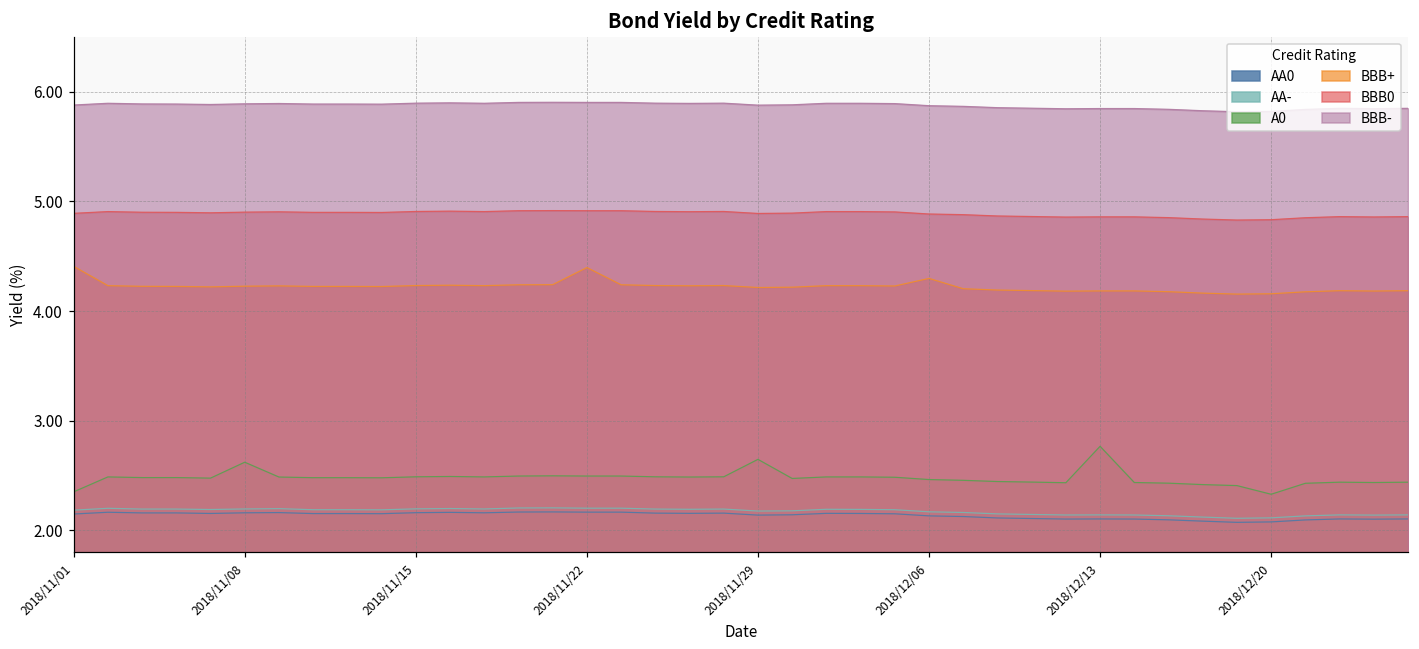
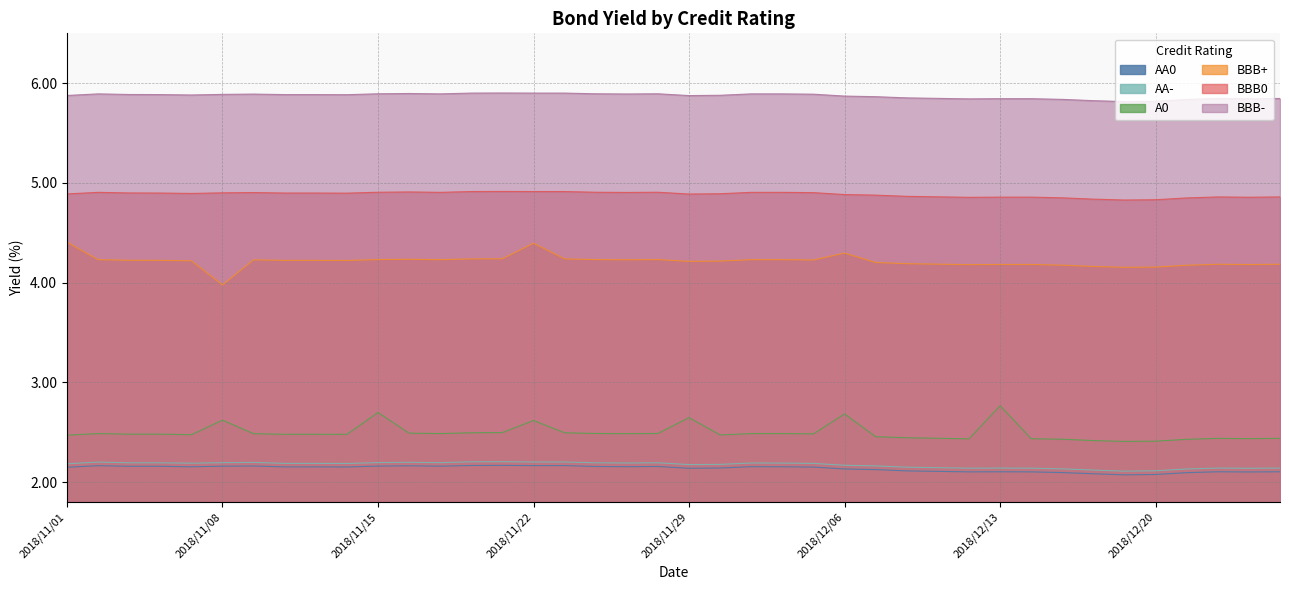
A0, 2018/11/01: 2.4 -> 2.5
BBB+, 2018/11/08: 4.2 -> 4.0
A0, 2018/11/15: 2.5 -> 2.7
A0, 2018/11/22: 2.5 -> 2.6
A0, 2018/12/06: 2.5 -> 2.7
A0, 2018/12/20: 2.3 -> 2.4
